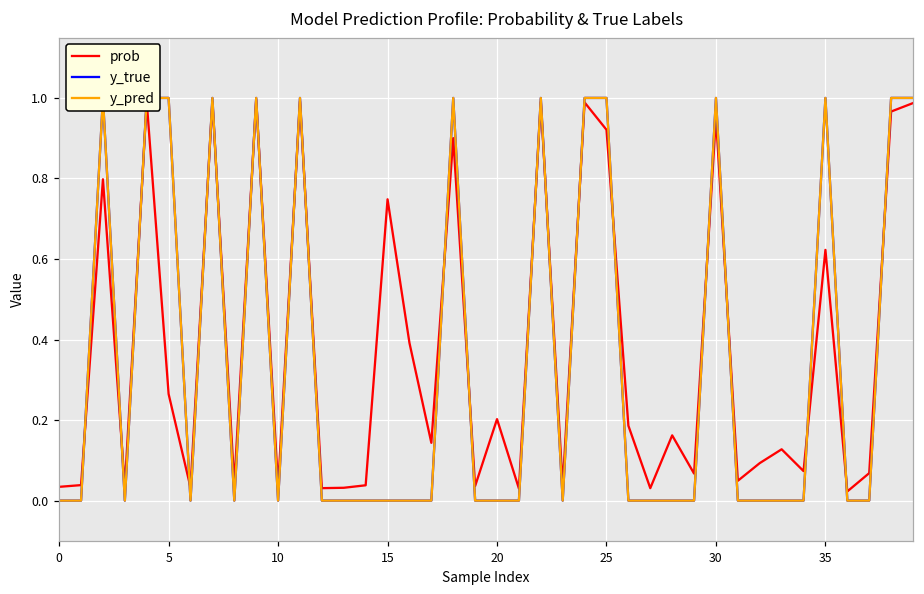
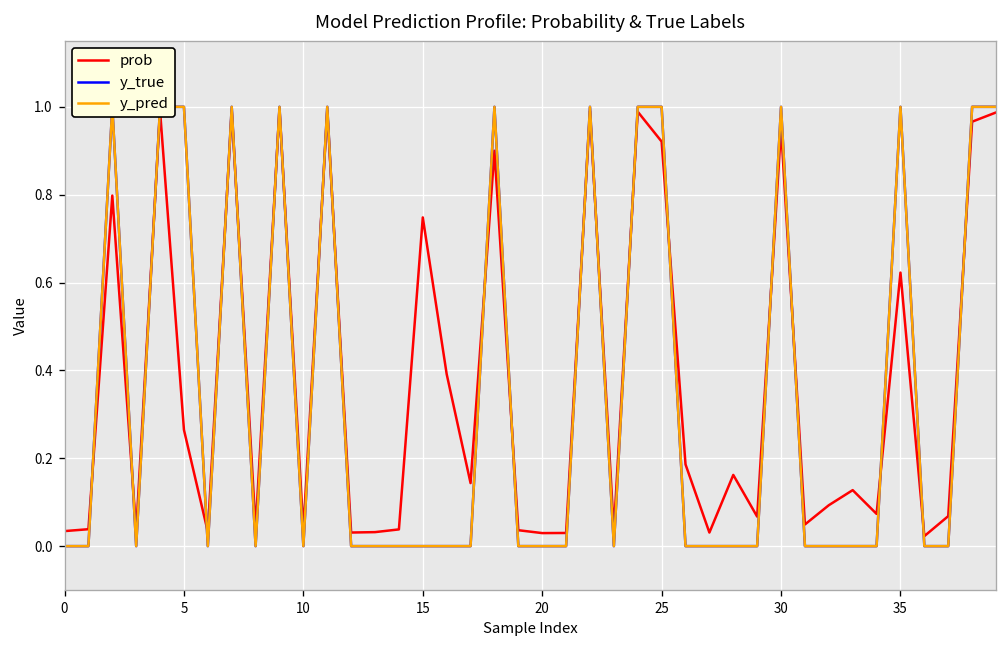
prob, 20: 0.20 -> 0.03
